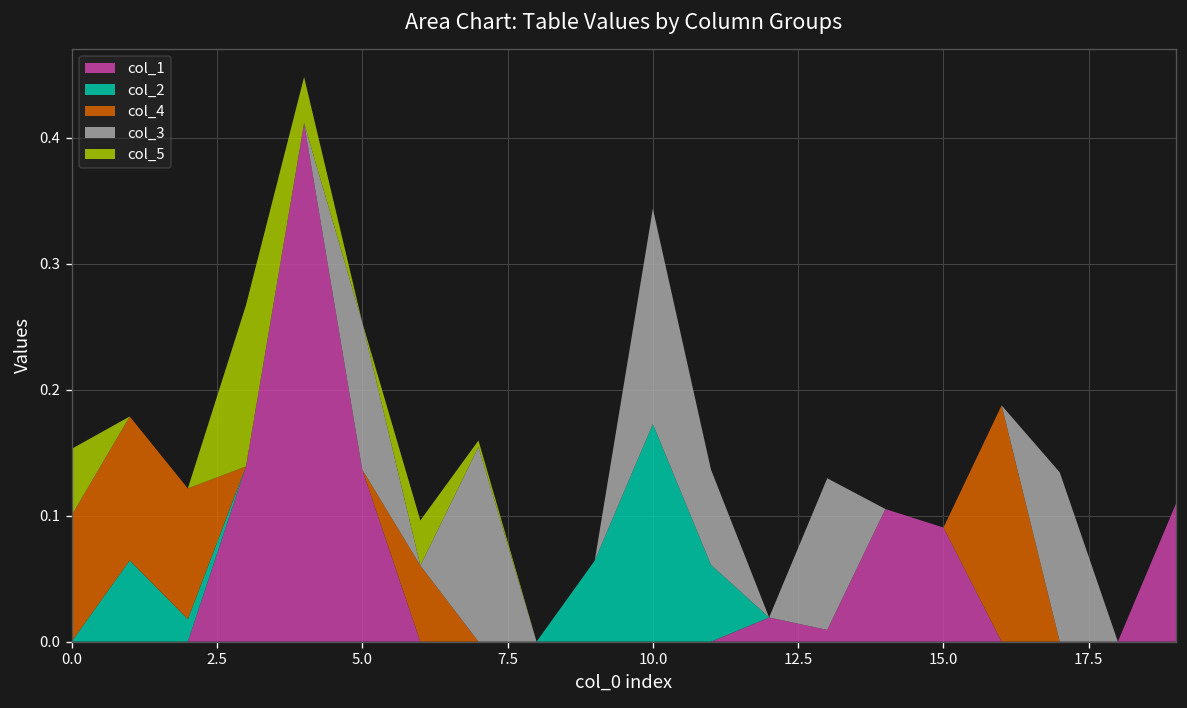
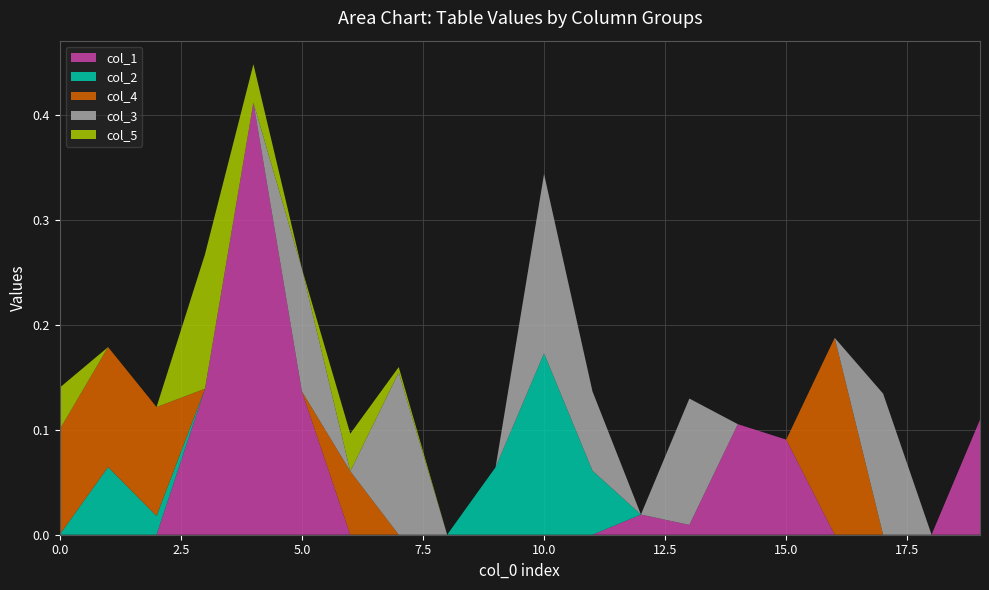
col_5, 0.0: 0.053 -> 0.040
